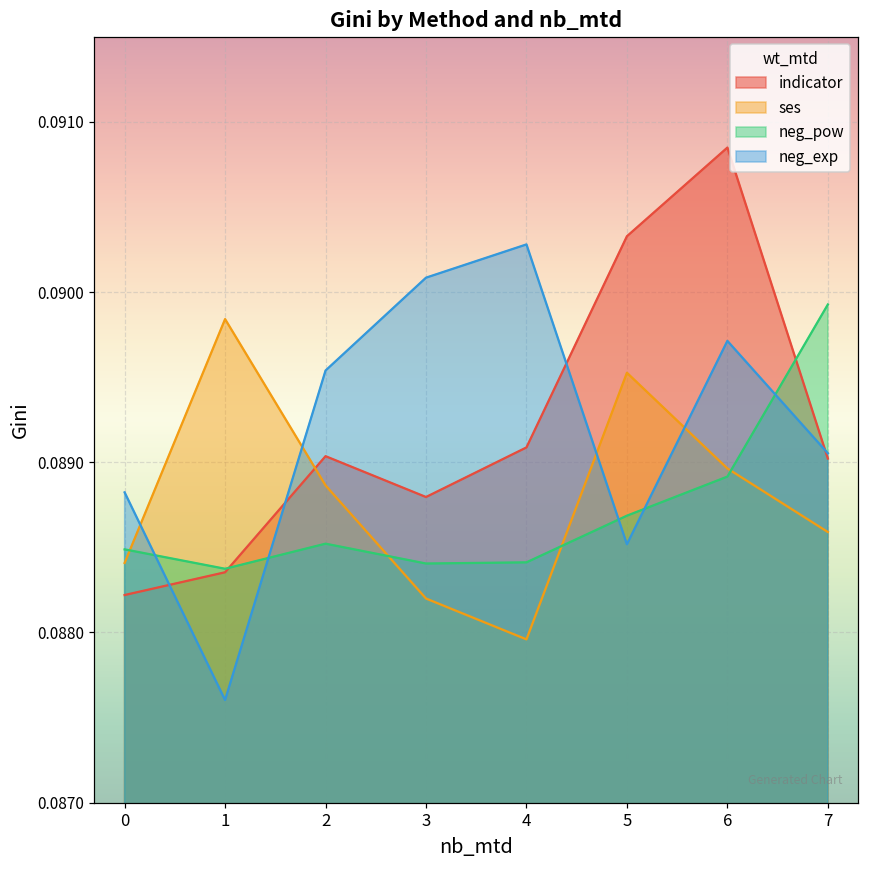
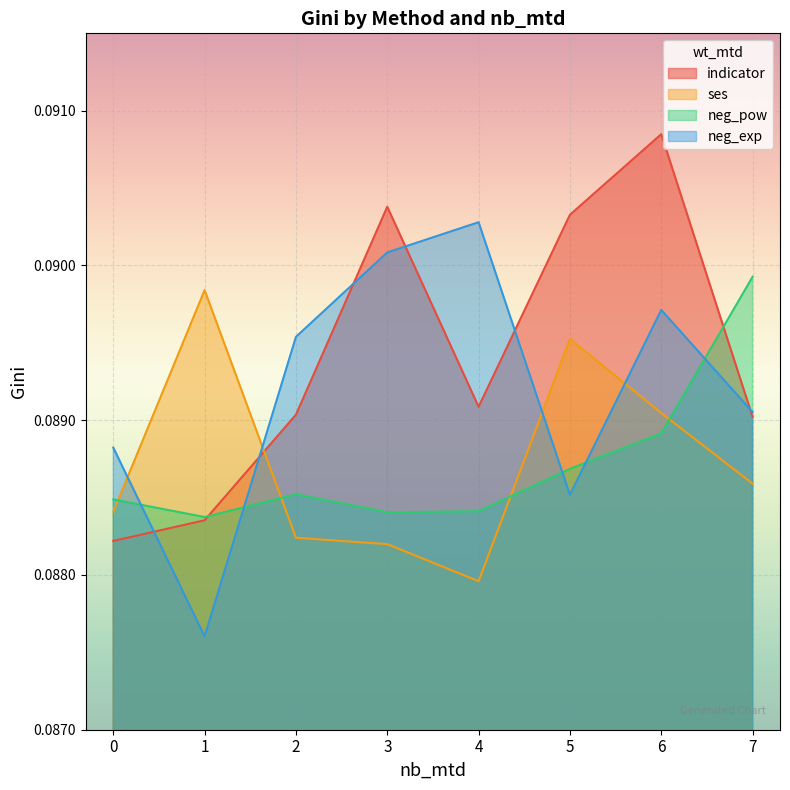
ses, 2: 0.08886 -> 0.08824
indicator, 3: 0.08880 -> 0.09038
ses, 6: 0.08896 -> 0.08905
